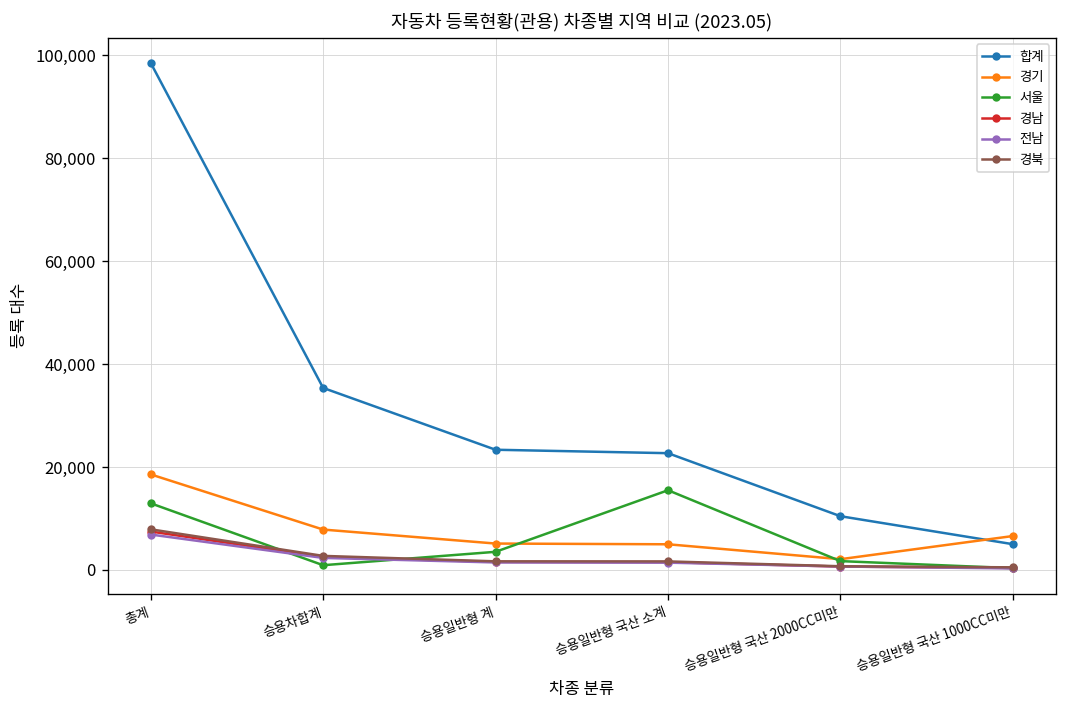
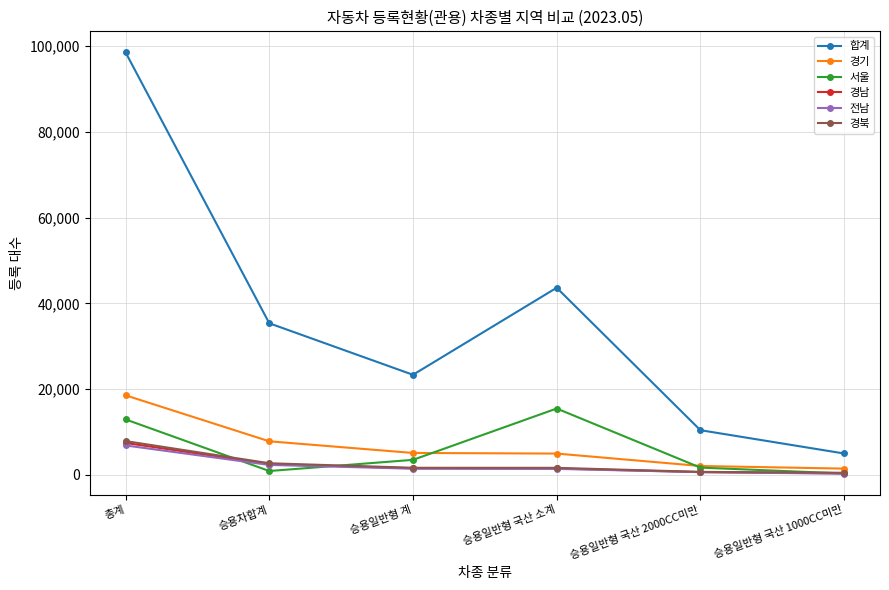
합계, 승용일반형 국산 소계: 23,000 -> 44,000
경기, 승용일반형 국산 1000CC미만: 7,000 -> 1,000
